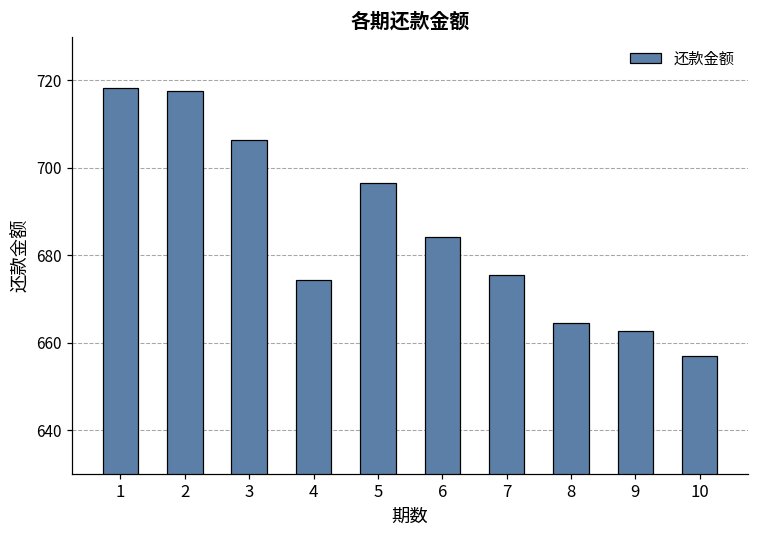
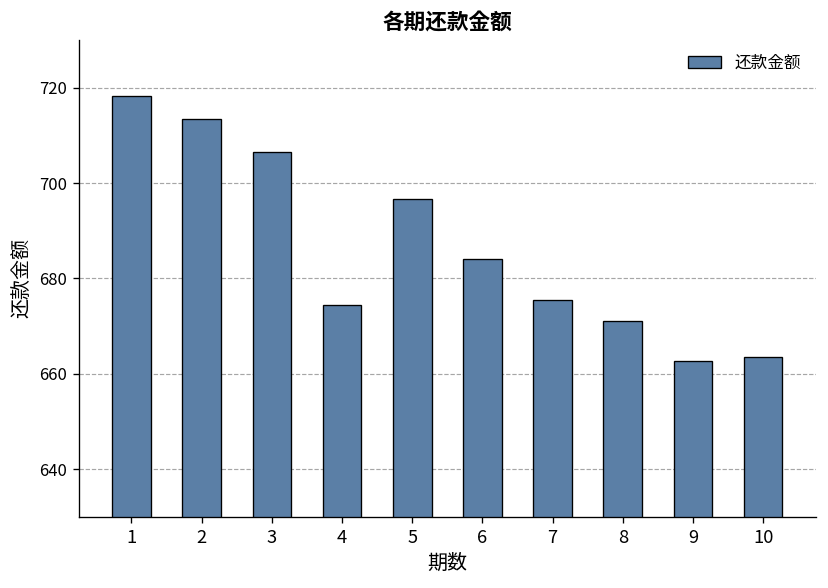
2: 717 -> 713
8: 664 -> 671
10: 657 -> 663
